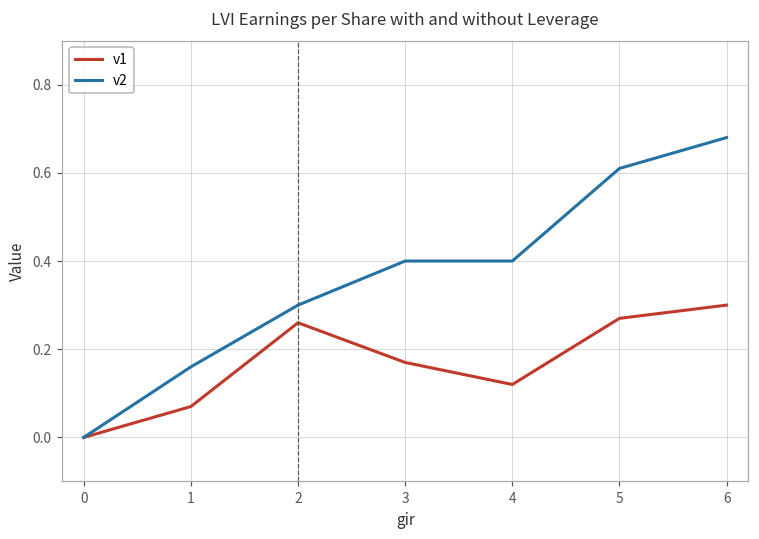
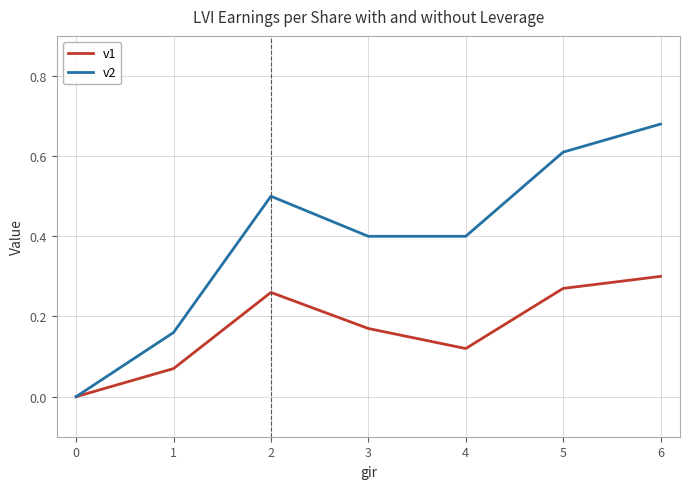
v2, 2: 0.3 -> 0.5
